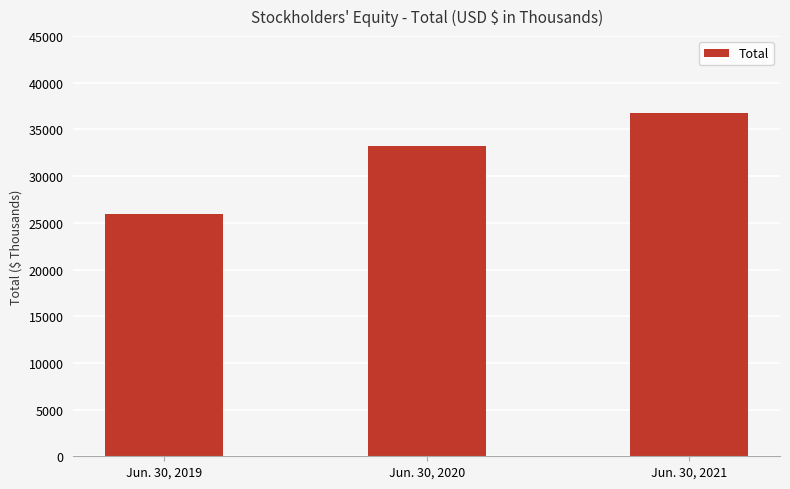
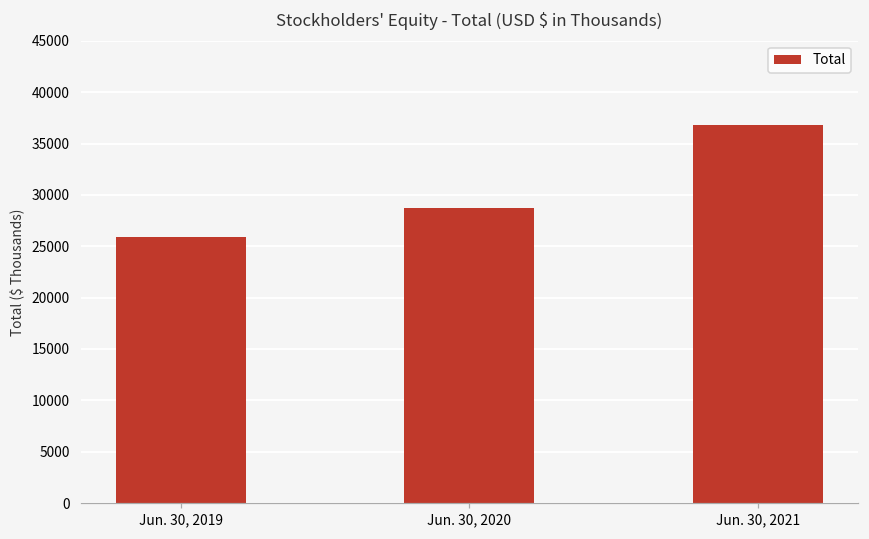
Jun. 30, 2020: 33000 -> 29000
